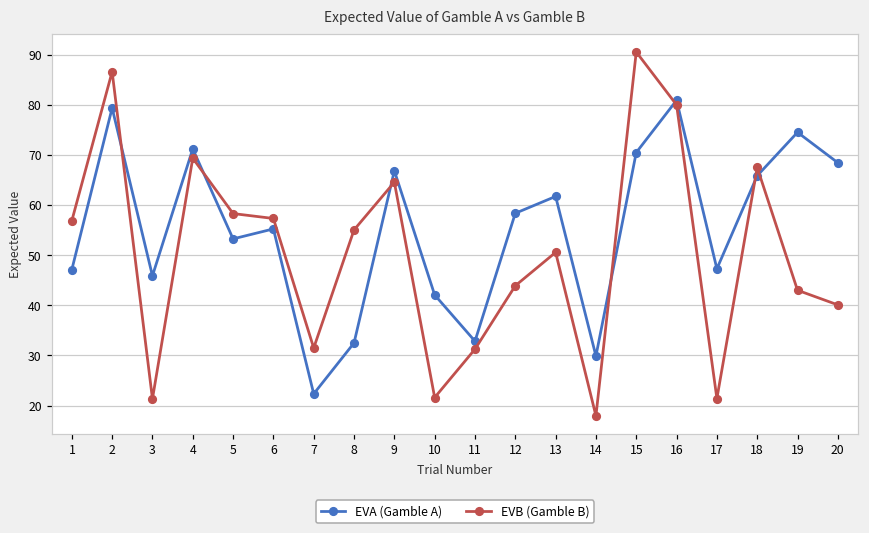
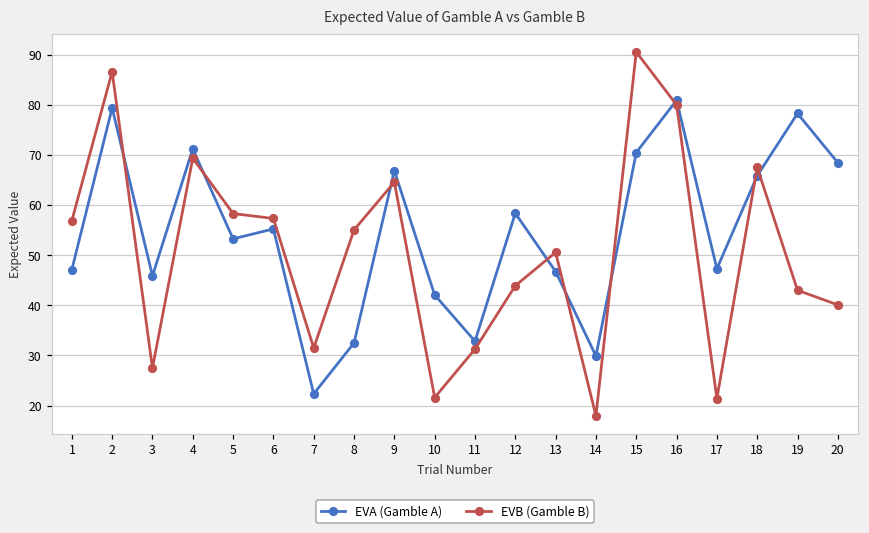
EVB (Gamble B), 3: 21 -> 27
EVA (Gamble A), 13: 62 -> 47
EVA (Gamble A), 19: 75 -> 78
